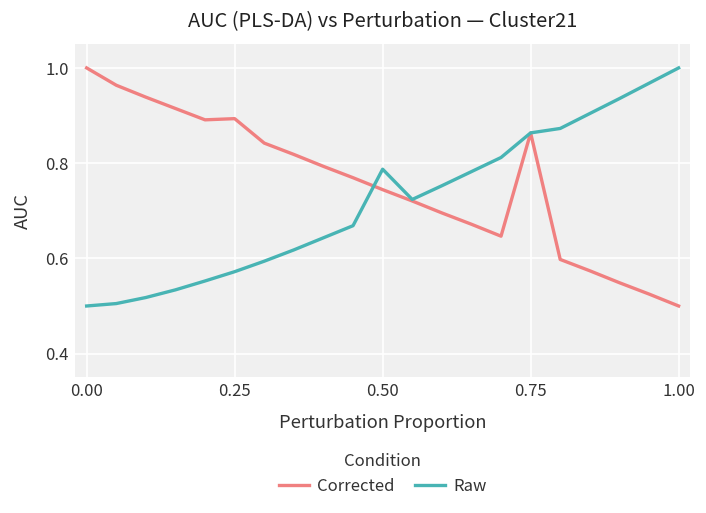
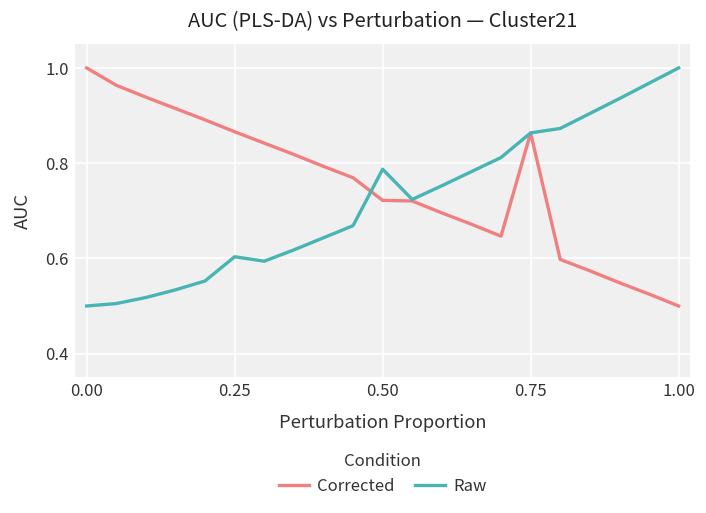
Corrected, 0.25: 0.89 -> 0.87
Raw, 0.25: 0.57 -> 0.60
Corrected, 0.50: 0.74 -> 0.72
